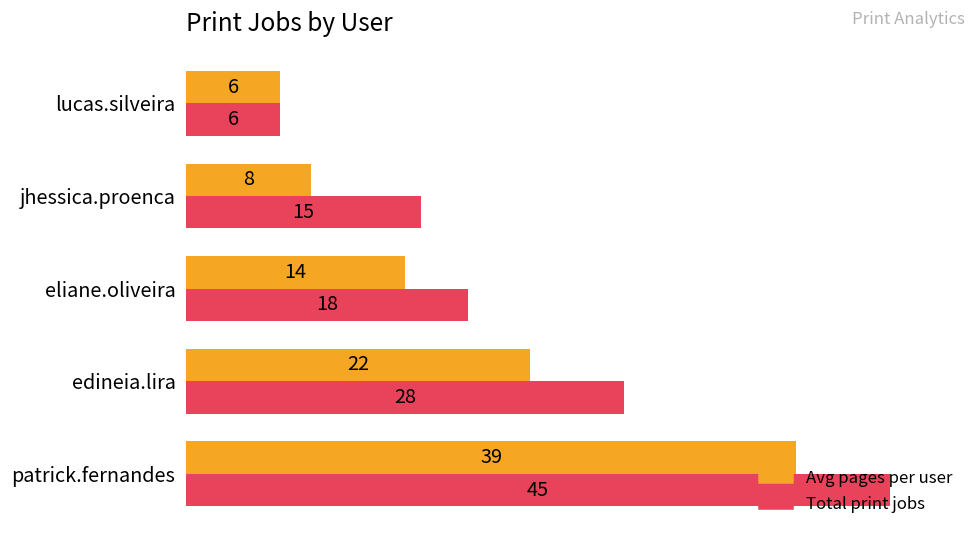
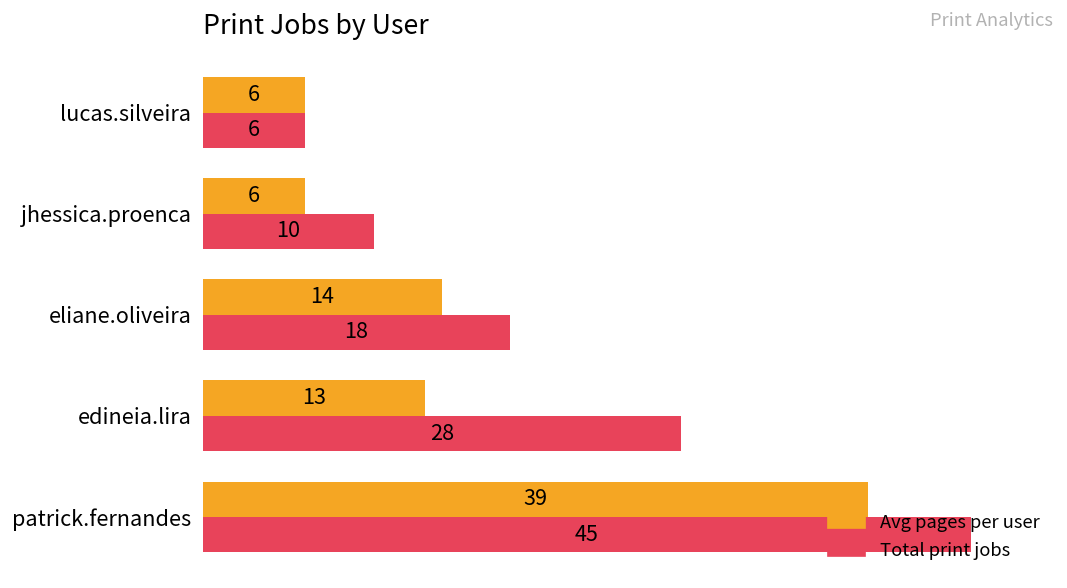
Avg pages per user, jhessica.proenca: 8 -> 6
Total print jobs, jhessica.proenca: 15 -> 10
Avg pages per user, edineia.lira: 22 -> 13
